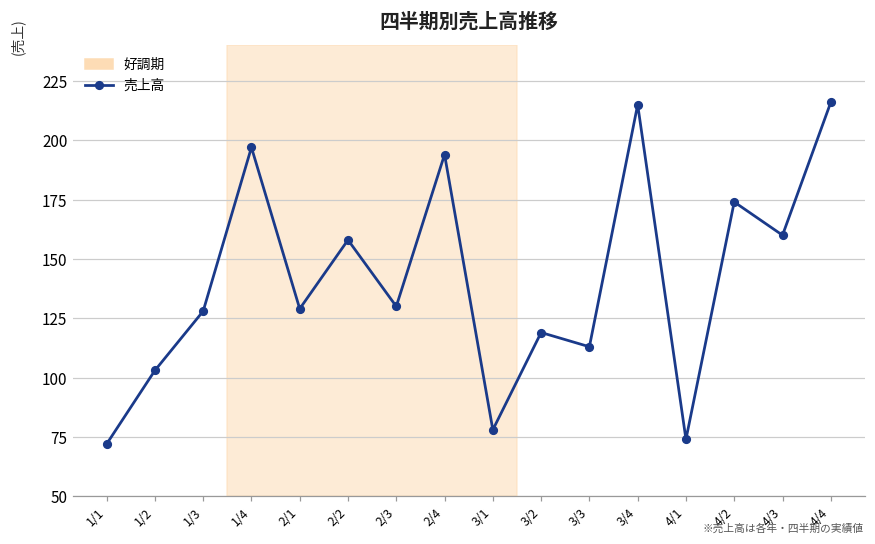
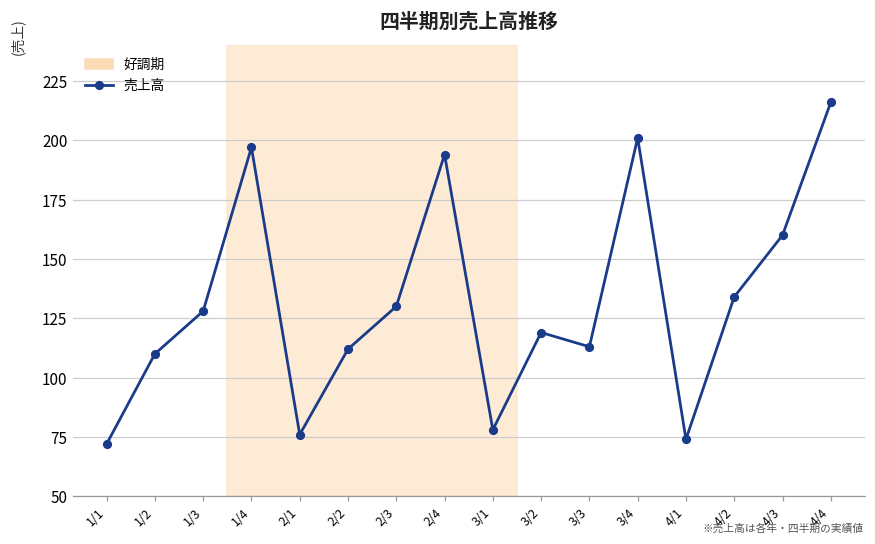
1/2: 103 -> 110
2/1: 129 -> 76
2/2: 158 -> 112
3/4: 215 -> 201
4/2: 174 -> 134
